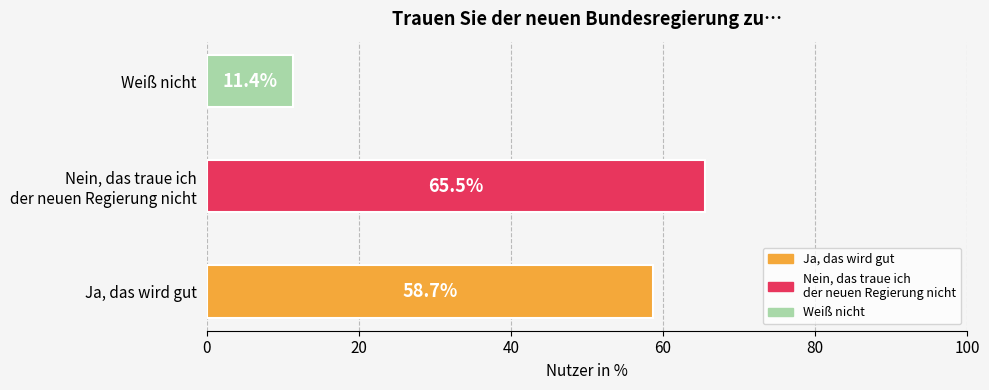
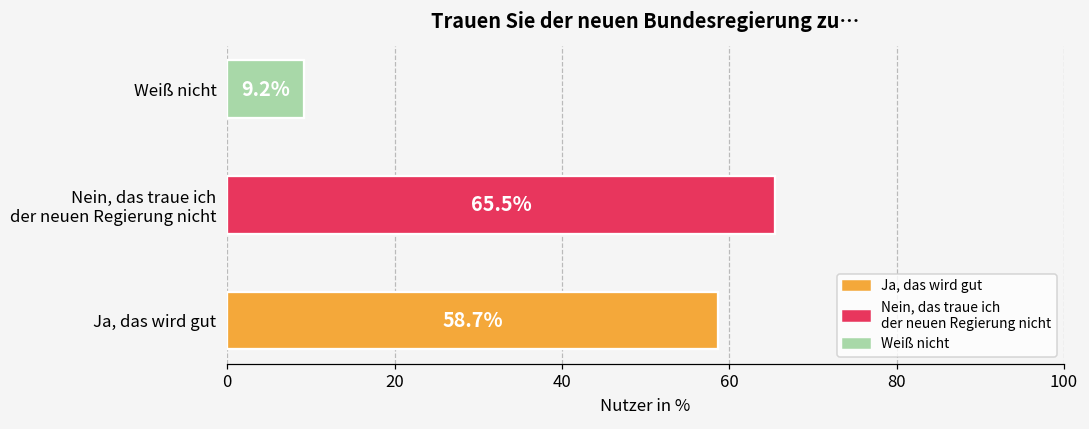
Weiß nicht: 11.4% -> 9.2%
